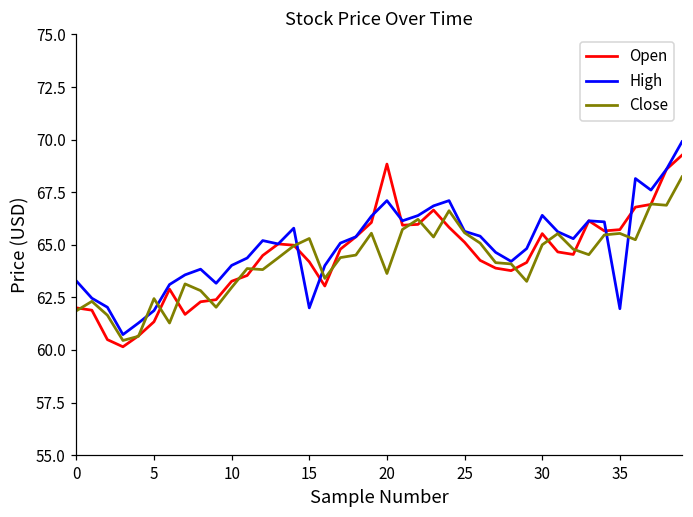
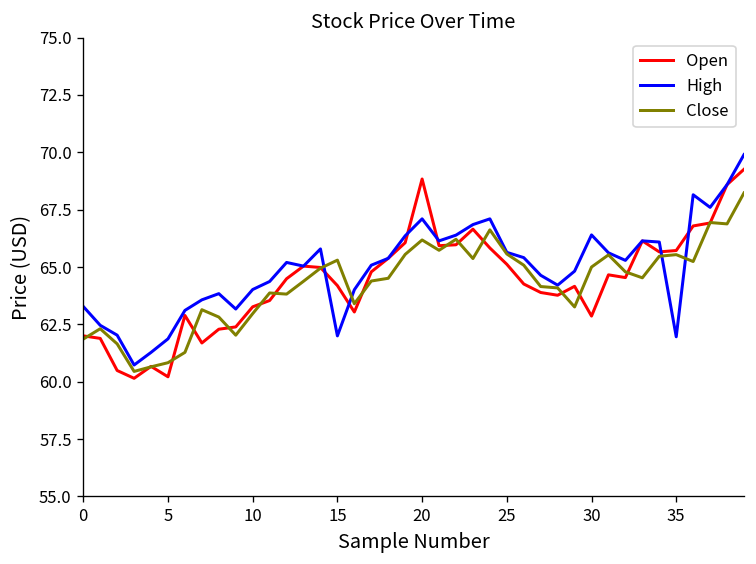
Open, 5: 61.3 -> 60.2
Close, 5: 62.4 -> 60.8
Close, 20: 63.6 -> 66.2
Open, 30: 65.5 -> 62.9
